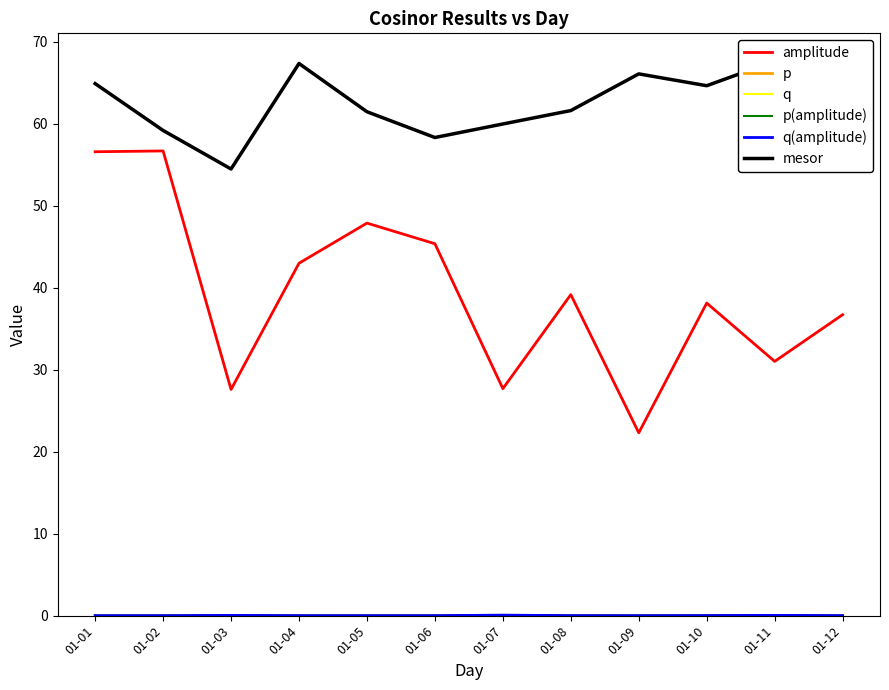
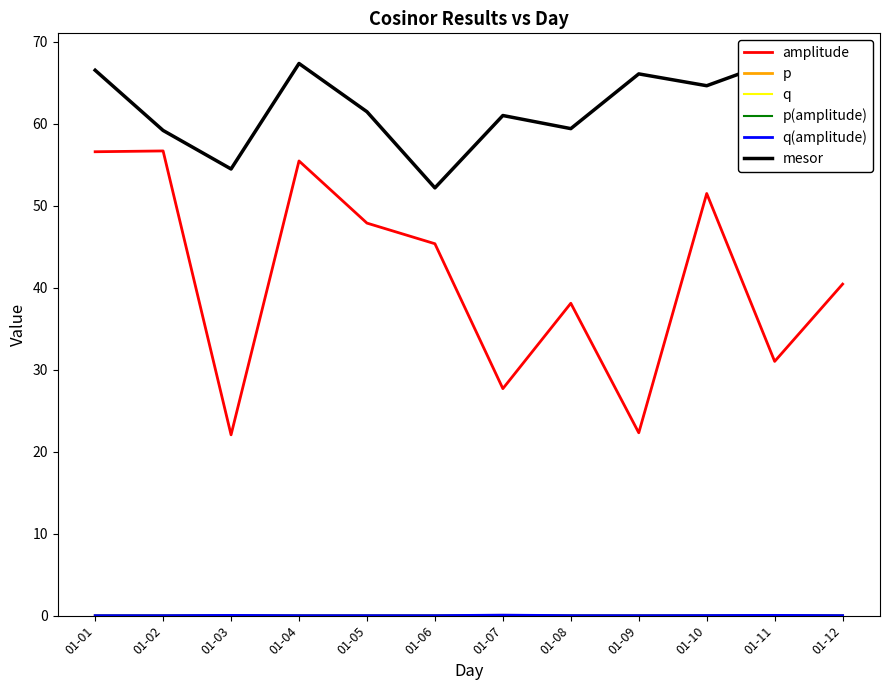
mesor, 01-01: 65 -> 67
amplitude, 01-03: 28 -> 22
amplitude, 01-04: 43 -> 55
mesor, 01-06: 58 -> 52
mesor, 01-07: 60 -> 61
amplitude, 01-08: 39 -> 38
mesor, 01-08: 62 -> 59
amplitude, 01-10: 38 -> 51
amplitude, 01-12: 37 -> 40
